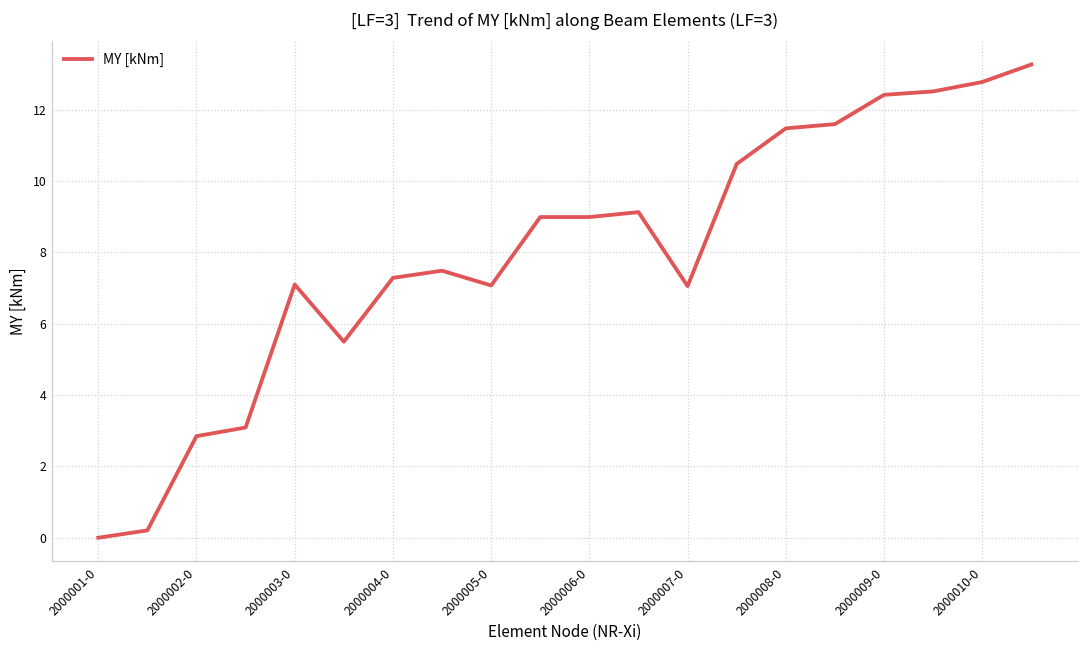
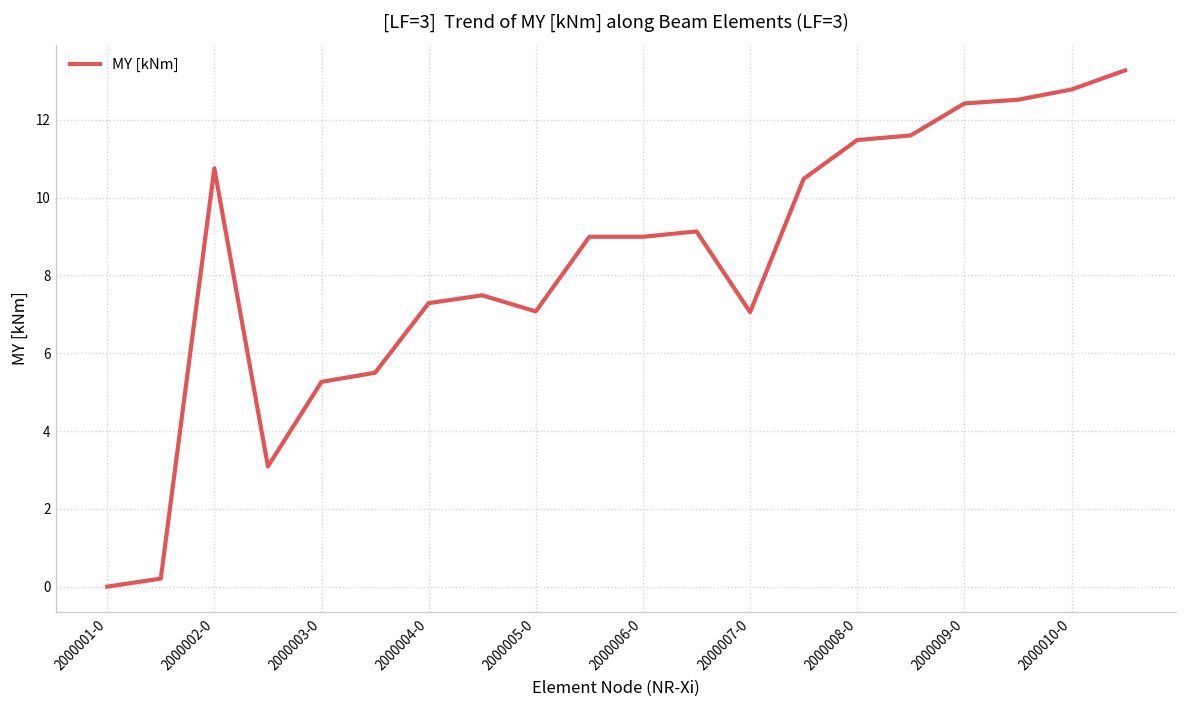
2000002-0: 2.8 -> 10.8
2000003-0: 7.1 -> 5.3
